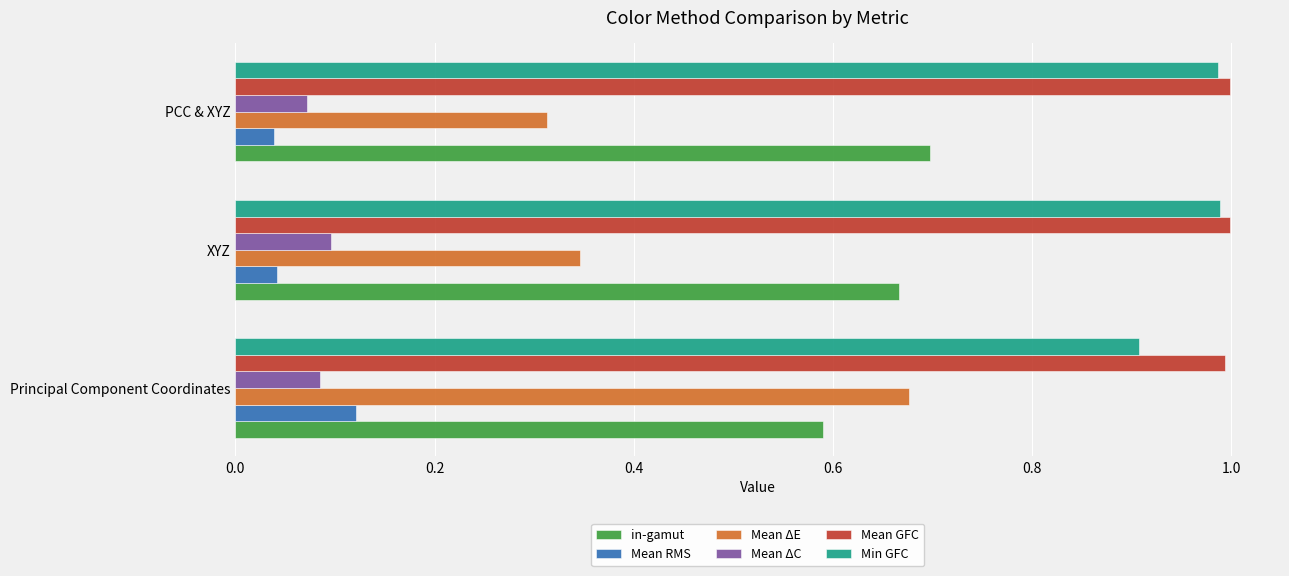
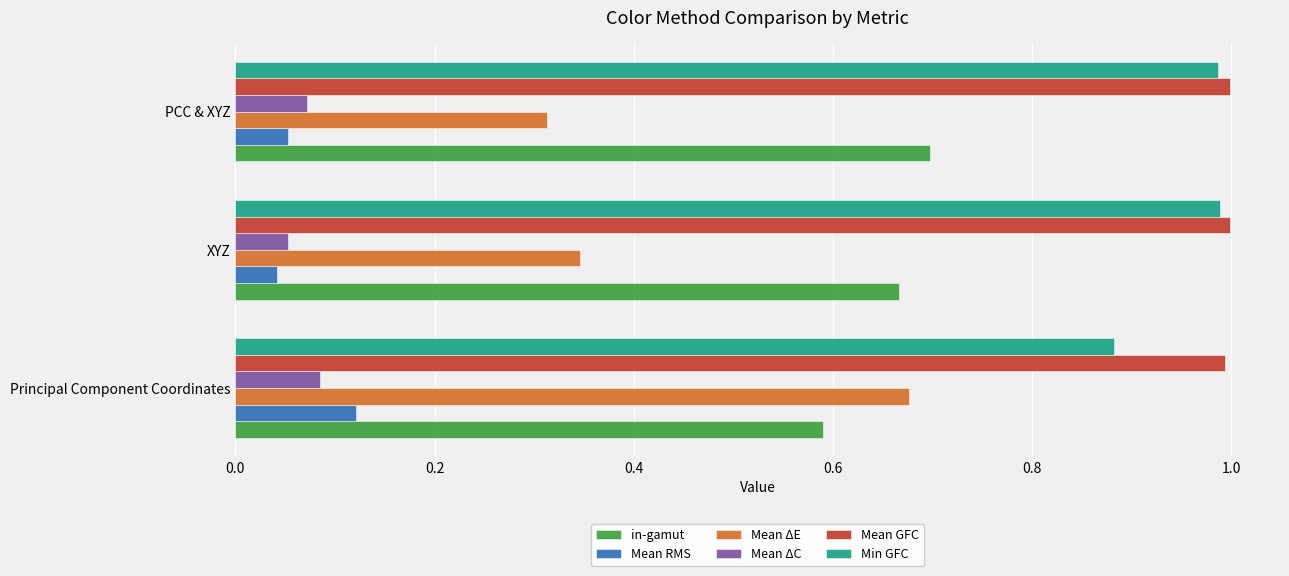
Mean RMS, PCC & XYZ: 0.04 -> 0.05
Mean ΔC, XYZ: 0.10 -> 0.05
Min GFC, Principal Component Coordinates: 0.91 -> 0.88
